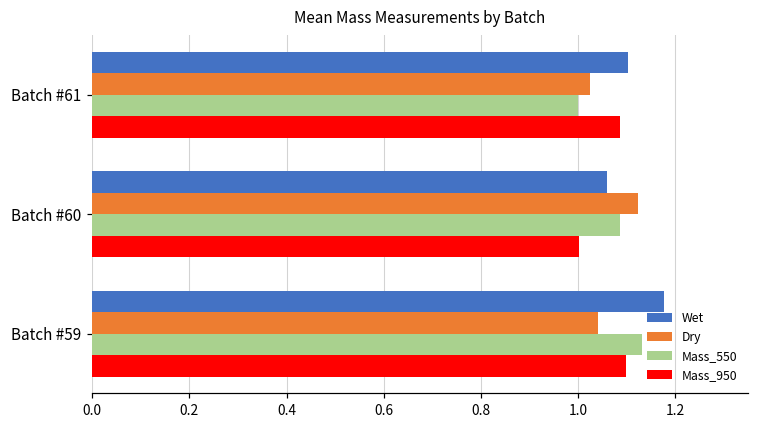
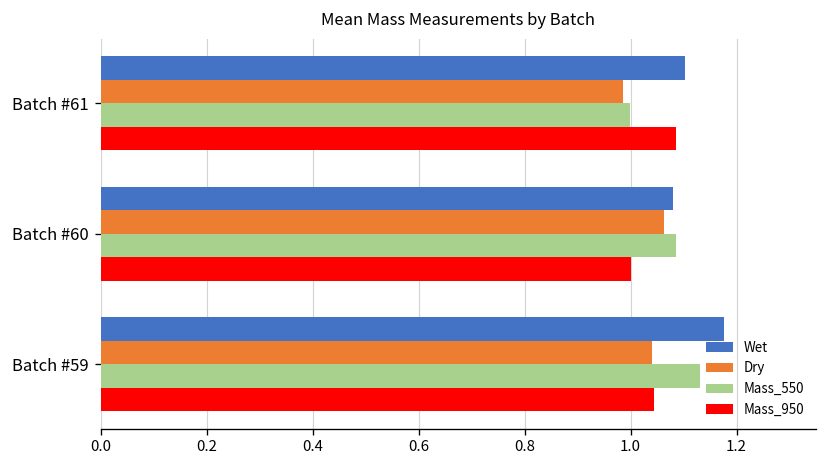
Dry, Batch #61: 1.03 -> 0.99
Wet, Batch #60: 1.06 -> 1.08
Dry, Batch #60: 1.12 -> 1.06
Mass_950, Batch #59: 1.10 -> 1.04
